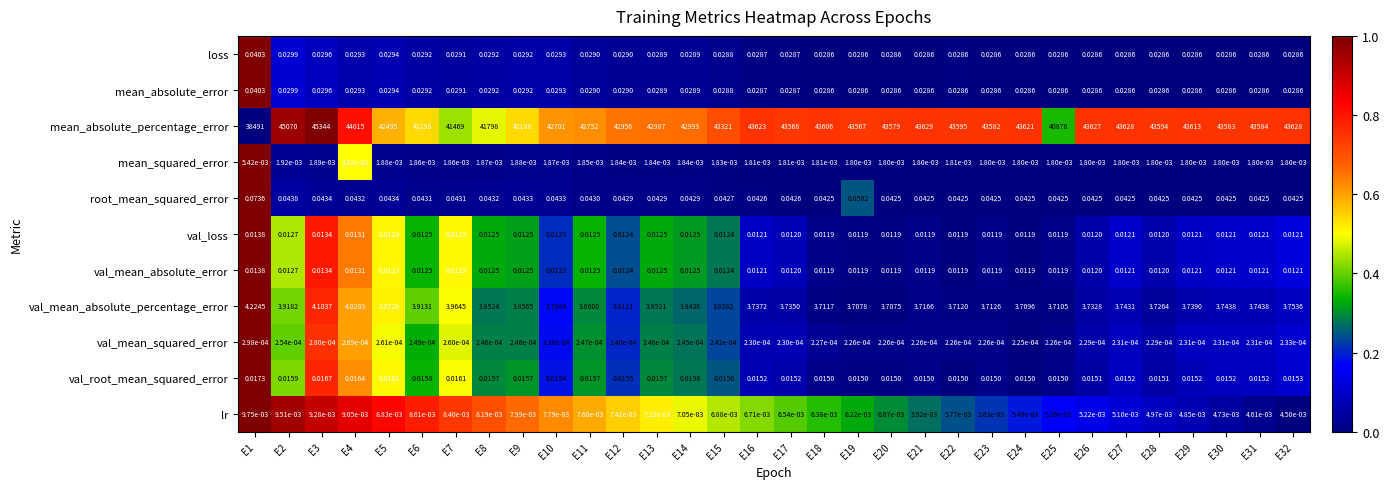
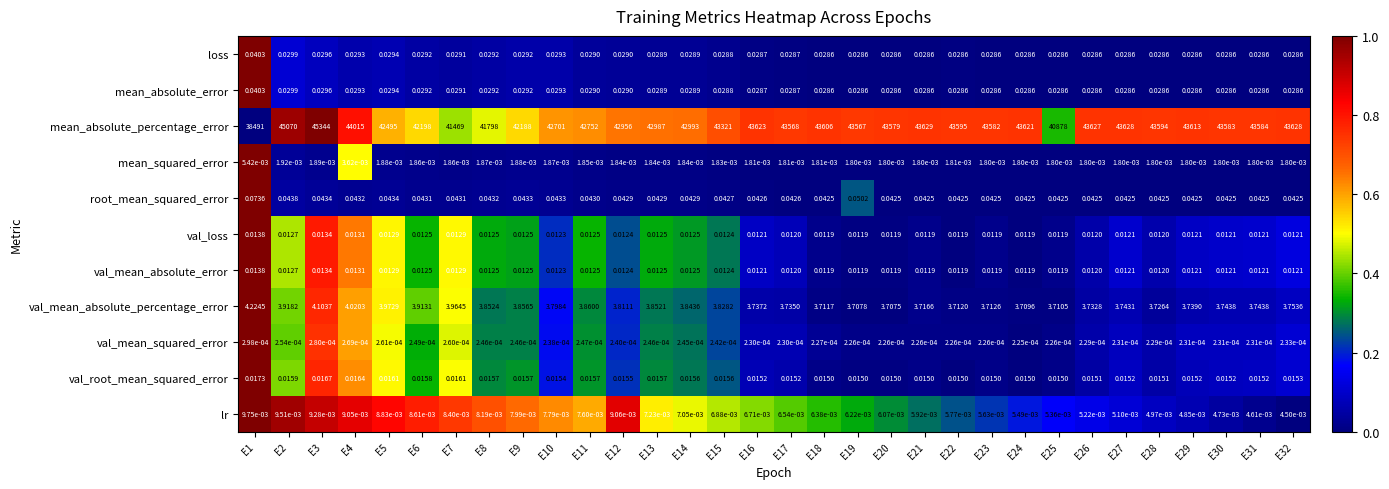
lr, E12: 7.41e-03 -> 9.06e-03
